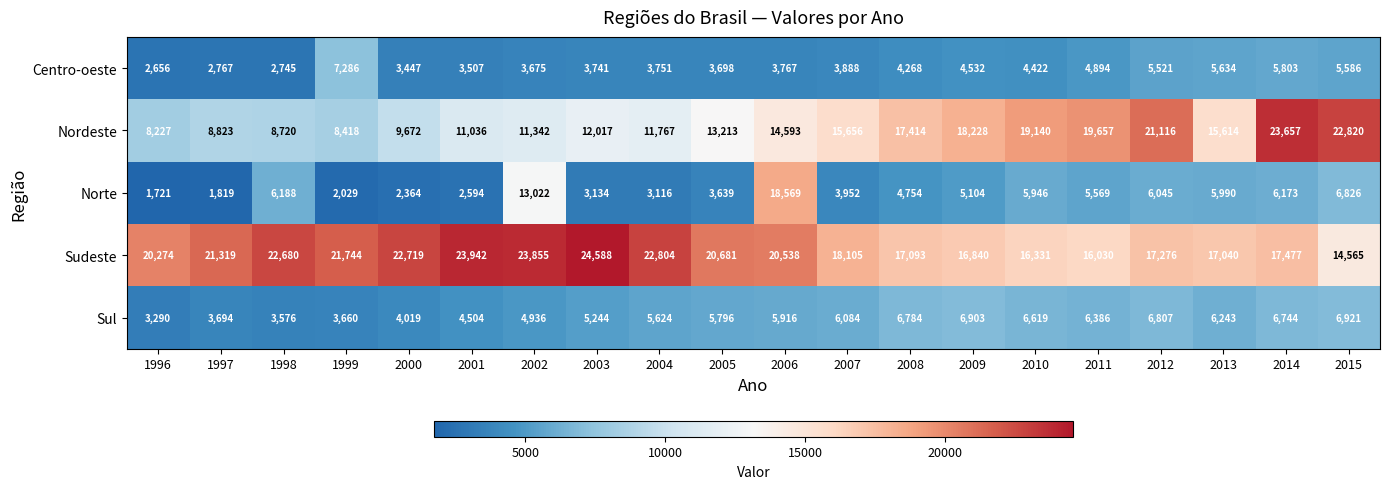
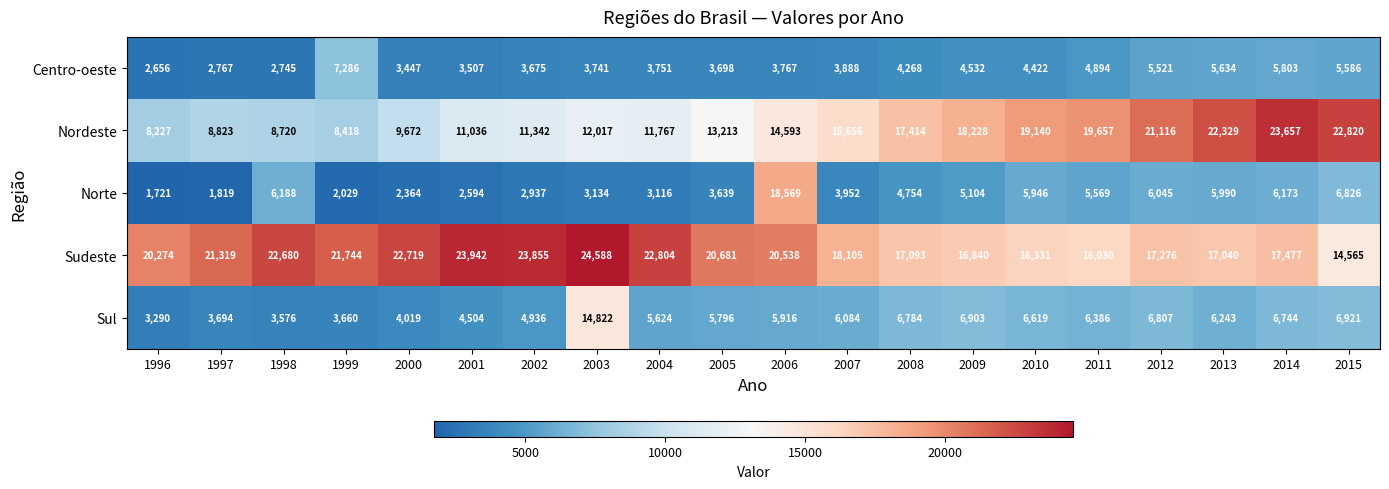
Nordeste, 2013: 15,614 -> 22,329
Norte, 2002: 13,022 -> 2,937
Sul, 2003: 5,244 -> 14,822
